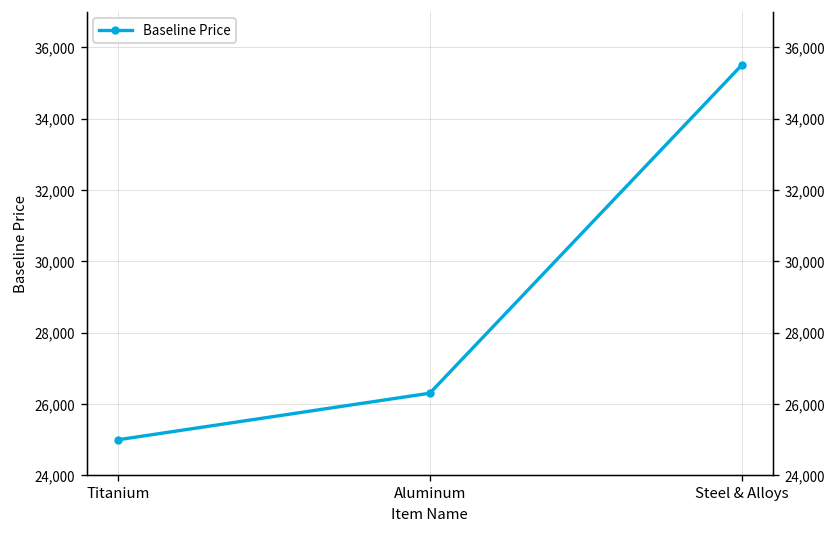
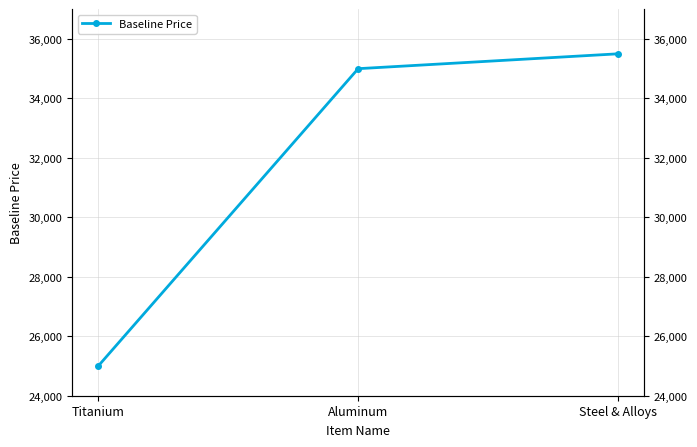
Aluminum: 26,300 -> 35,000
